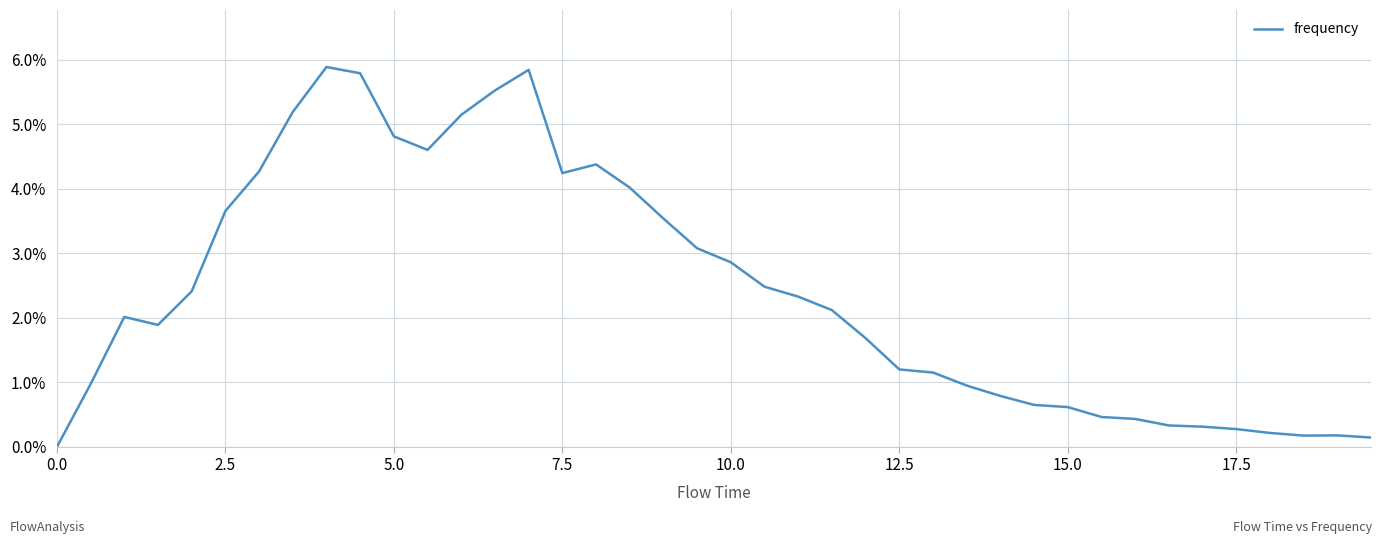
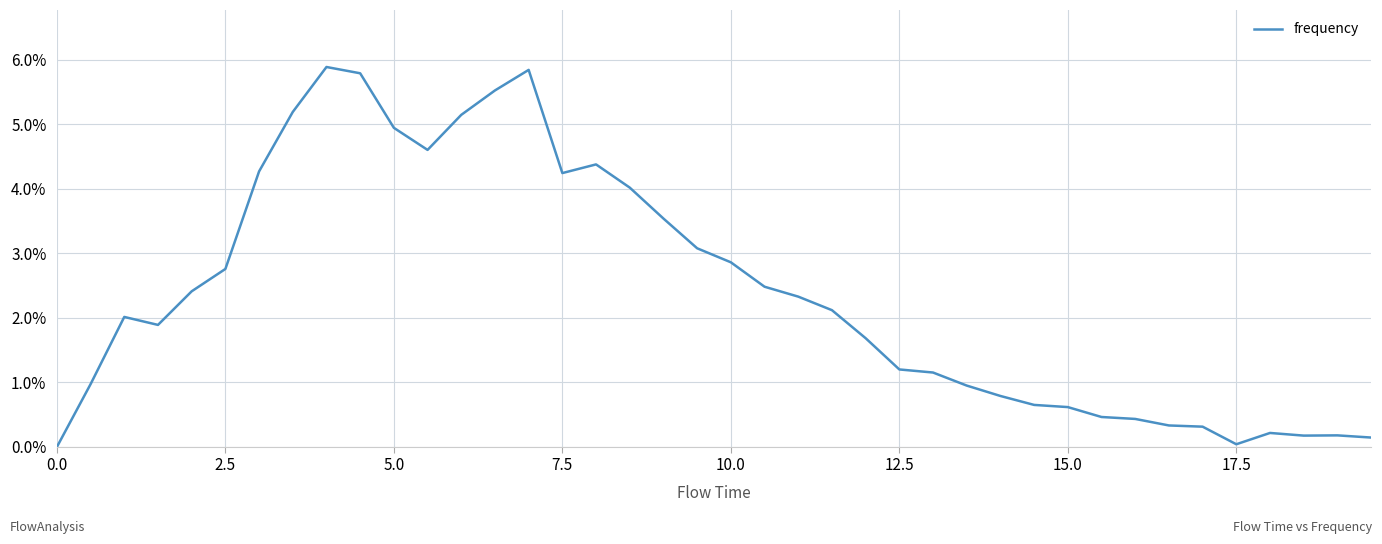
2.5: 3.7% -> 2.8%
5.0: 4.8% -> 4.9%
17.5: 0.3% -> 0.0%
